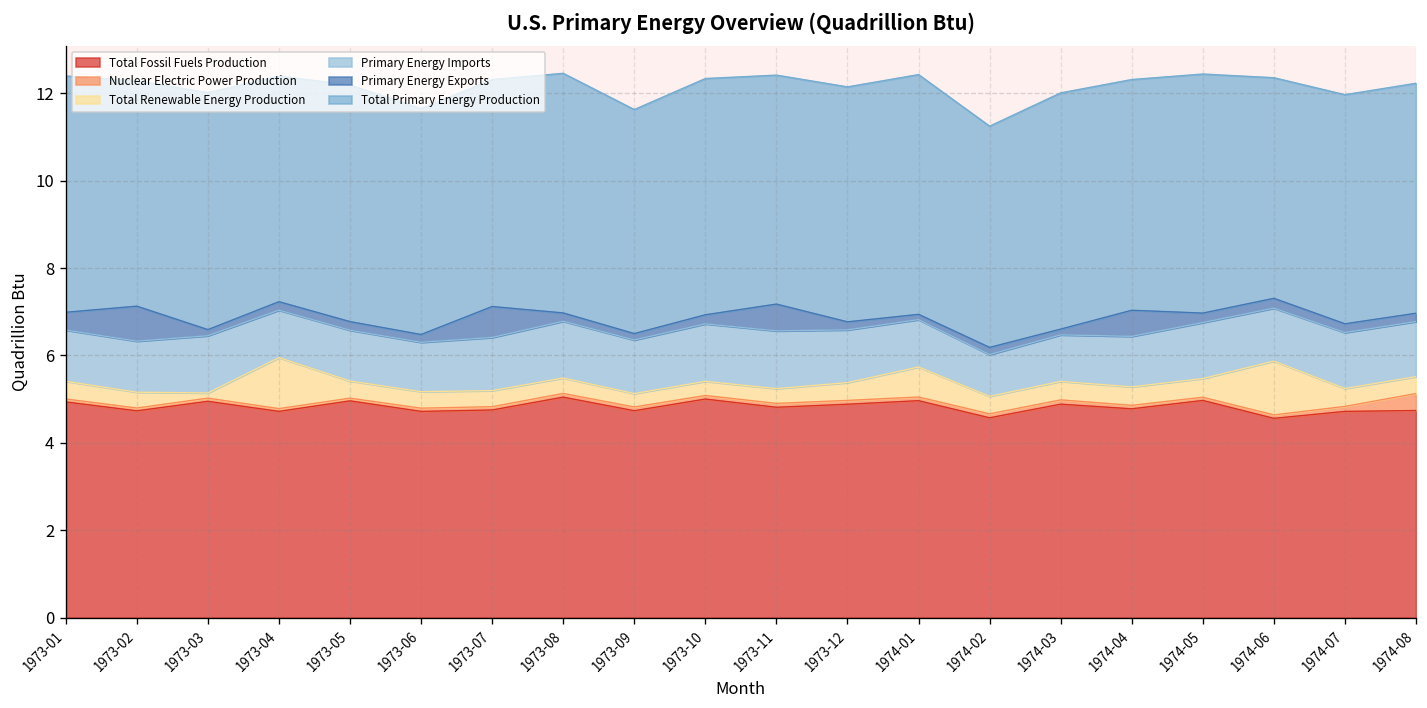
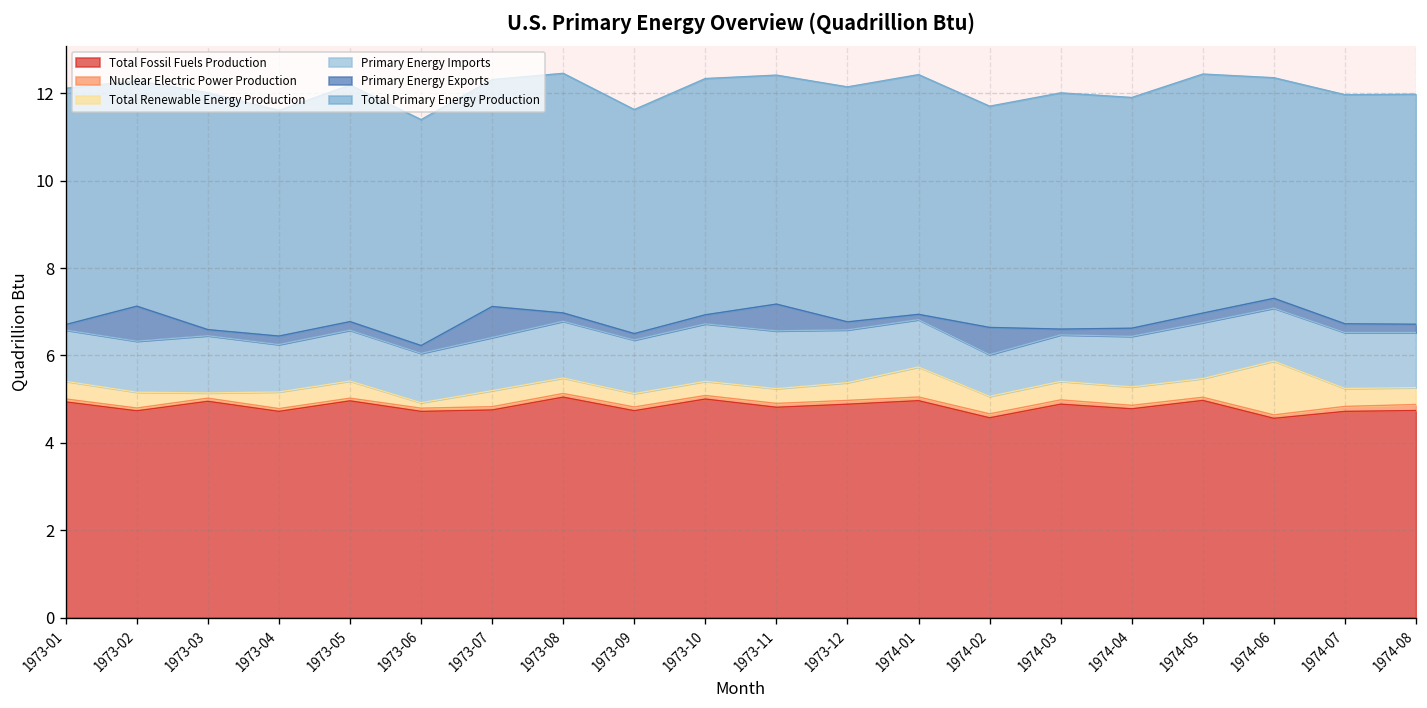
Primary Energy Exports, 1973-01: 0.4 -> 0.1
Total Renewable Energy Production, 1973-04: 1.2 -> 0.4
Total Renewable Energy Production, 1973-06: 0.4 -> 0.1
Primary Energy Exports, 1974-02: 0.2 -> 0.6
Primary Energy Exports, 1974-04: 0.6 -> 0.2
Nuclear Electric Power Production, 1974-08: 0.4 -> 0.1
